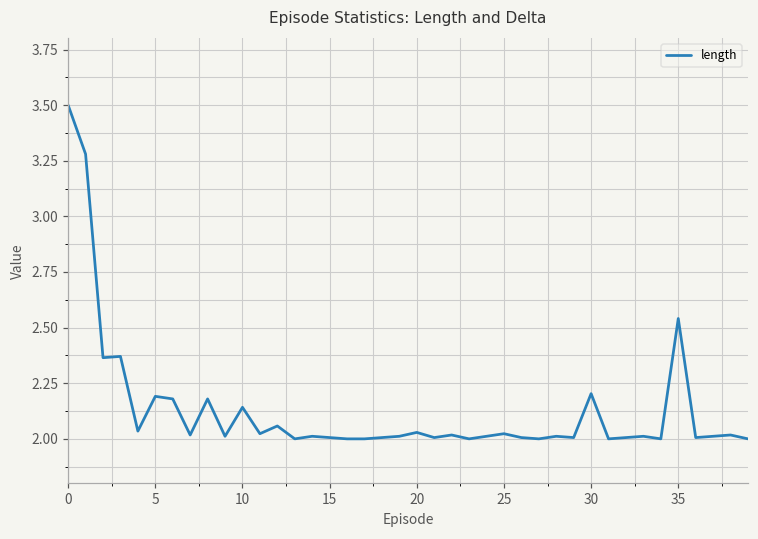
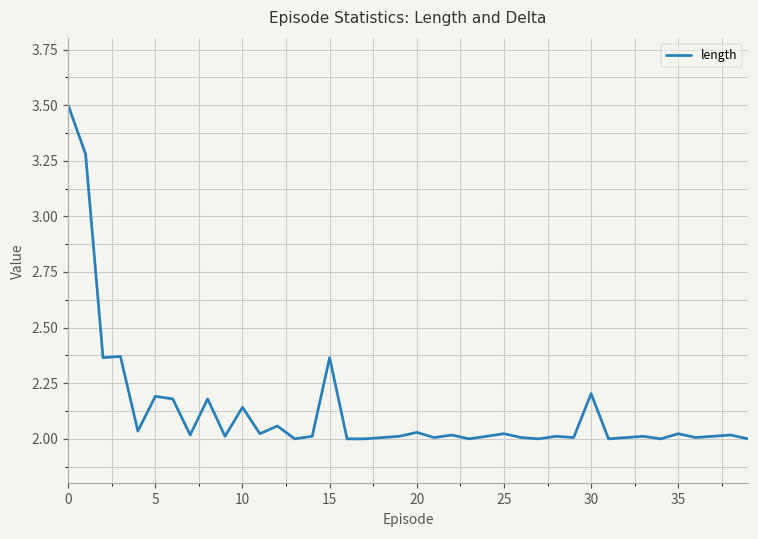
15: 2.01 -> 2.36
35: 2.54 -> 2.02
